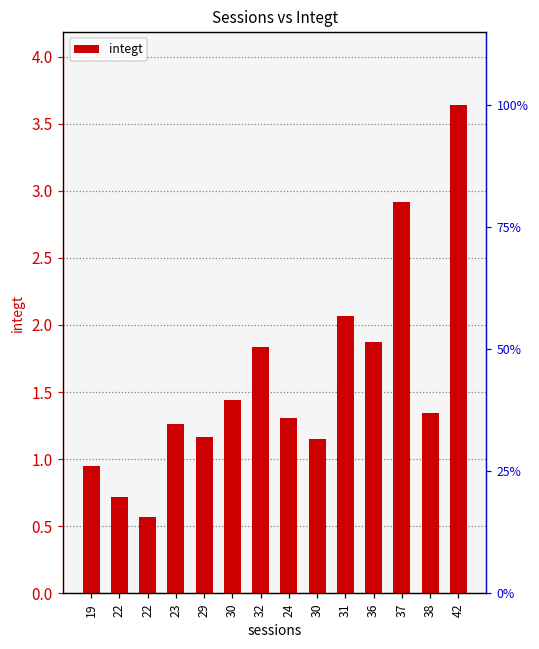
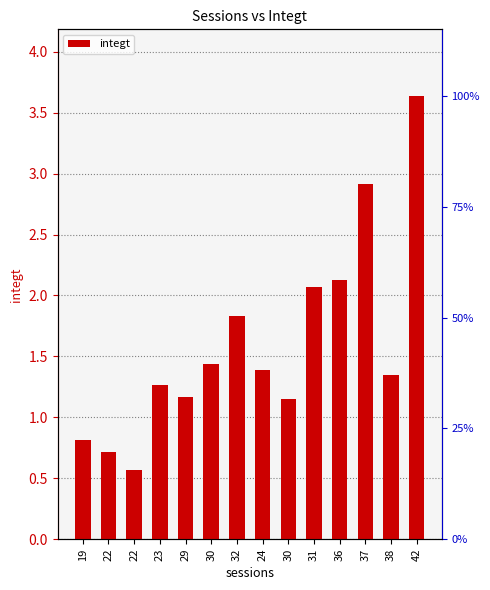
19: 0.95 -> 0.81
24: 1.30 -> 1.39
36: 1.87 -> 2.13
